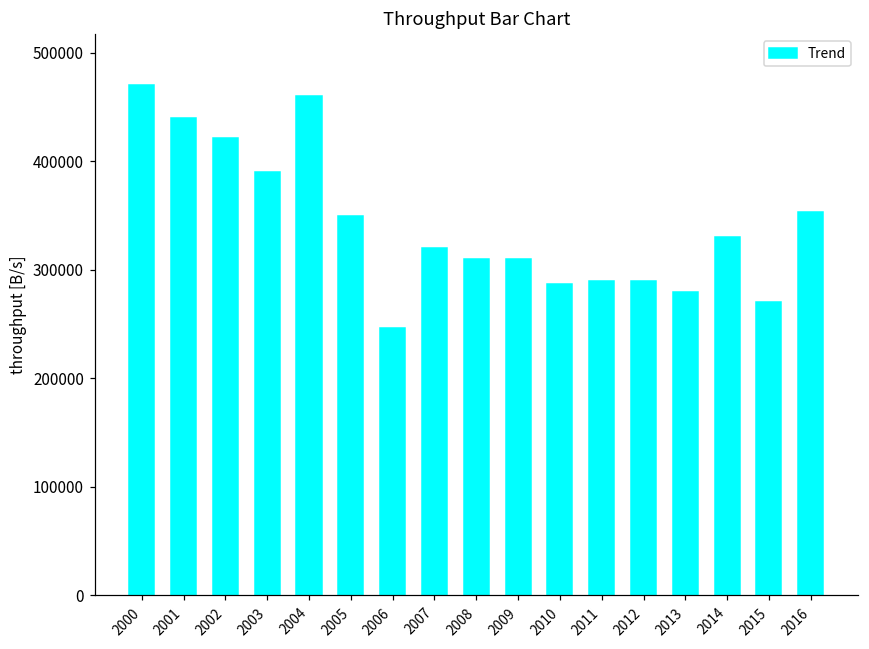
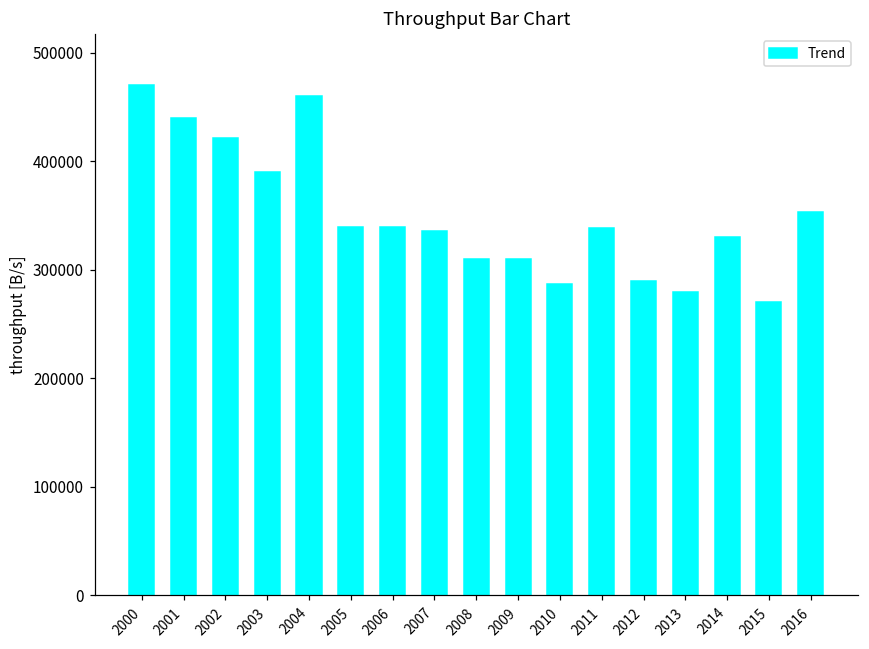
2005: 350000 -> 340000
2006: 250000 -> 340000
2007: 320000 -> 340000
2011: 290000 -> 340000
